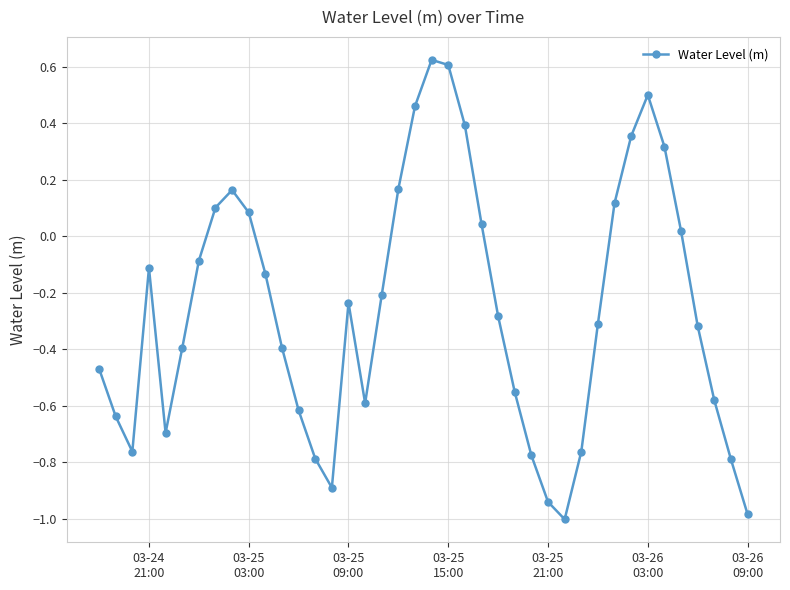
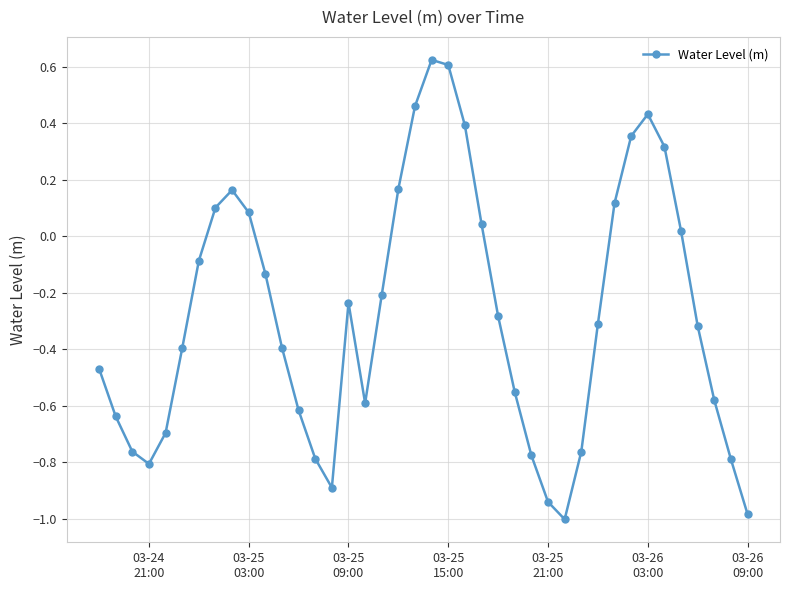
03-24 21:00: -0.11 -> -0.81
03-26 03:00: 0.50 -> 0.43
